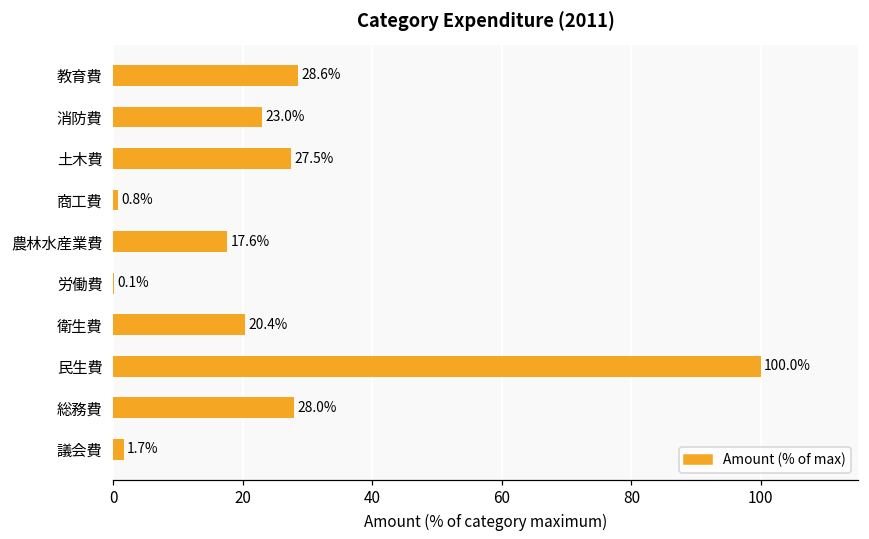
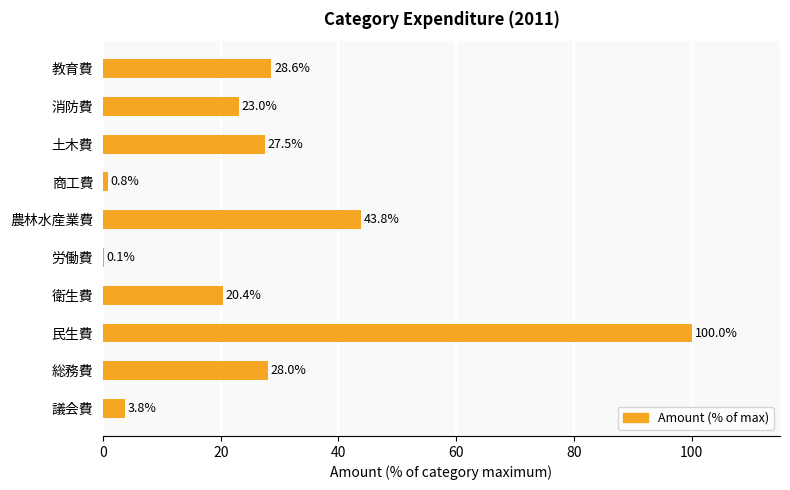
農林水産業費: 17.6% -> 43.8%
議会費: 1.7% -> 3.8%
